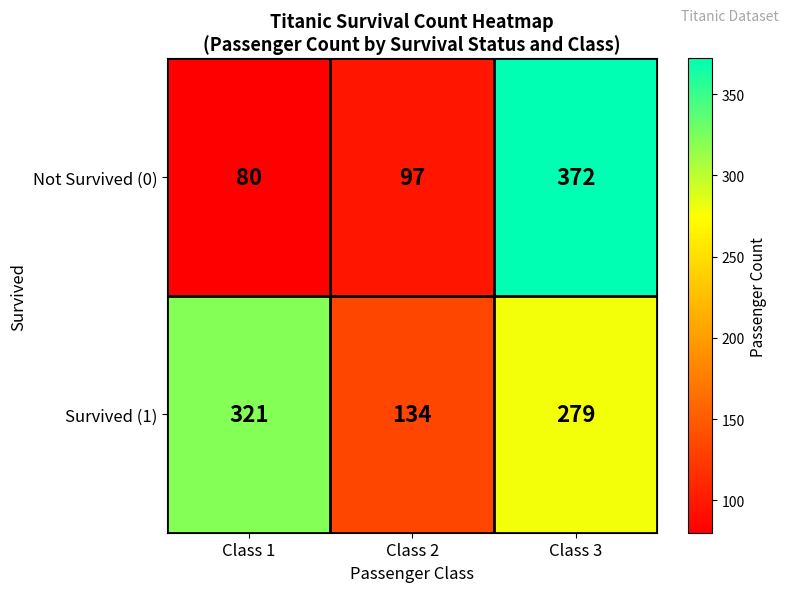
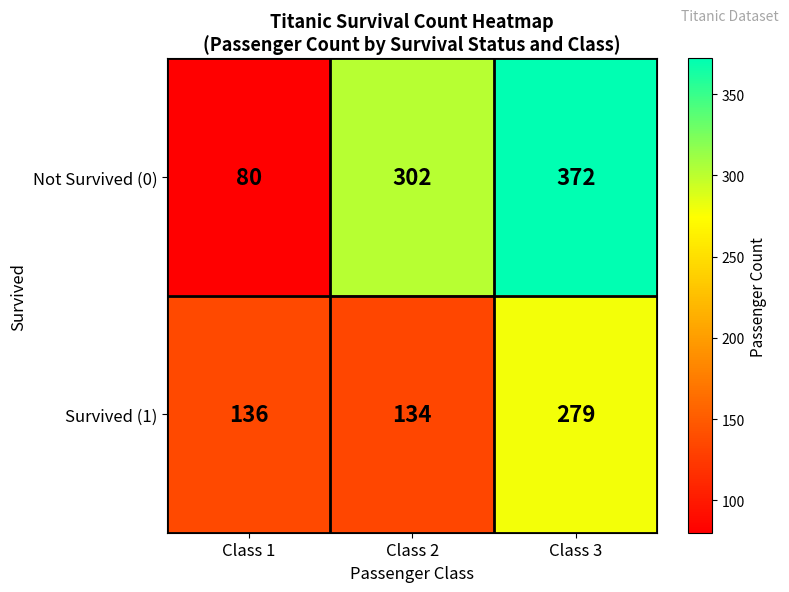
Not Survived (0), Class 2: 97 -> 302
Survived (1), Class 1: 321 -> 136
